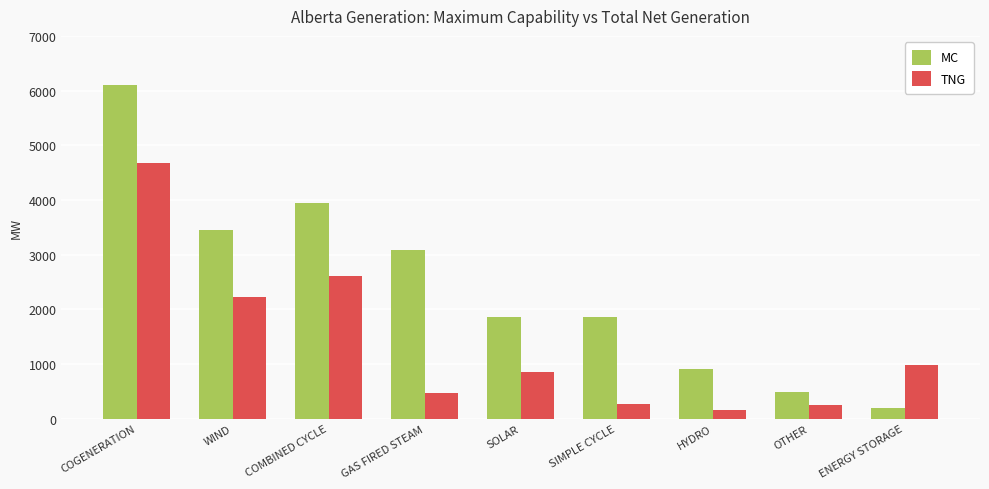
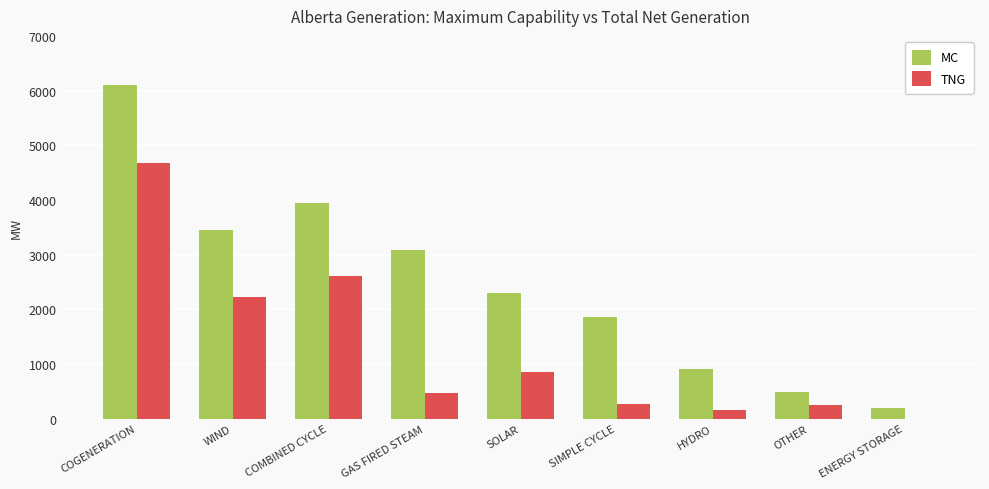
MC, SOLAR: 1900 -> 2300
TNG, ENERGY STORAGE: 1000 -> 0
